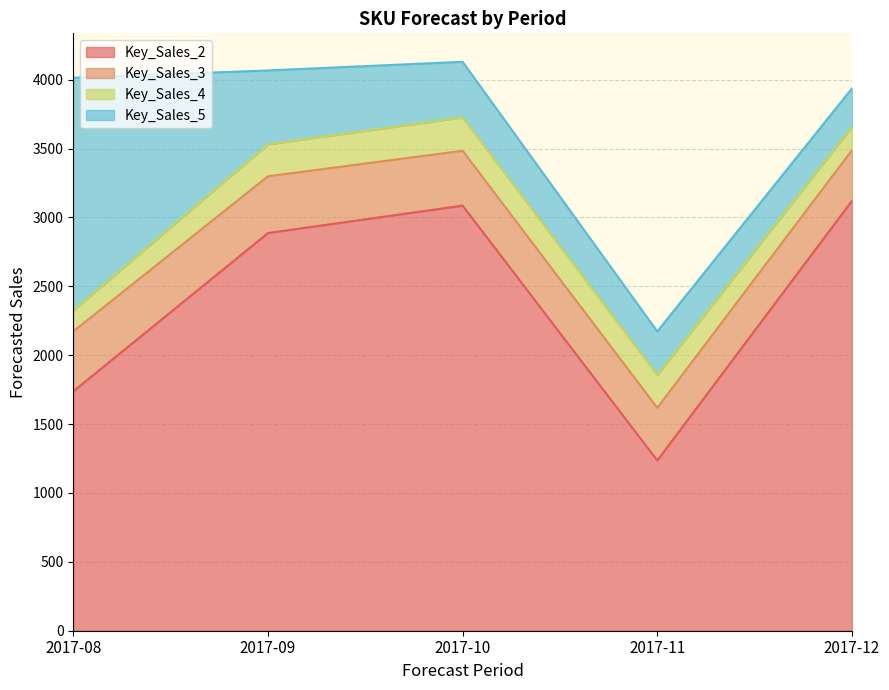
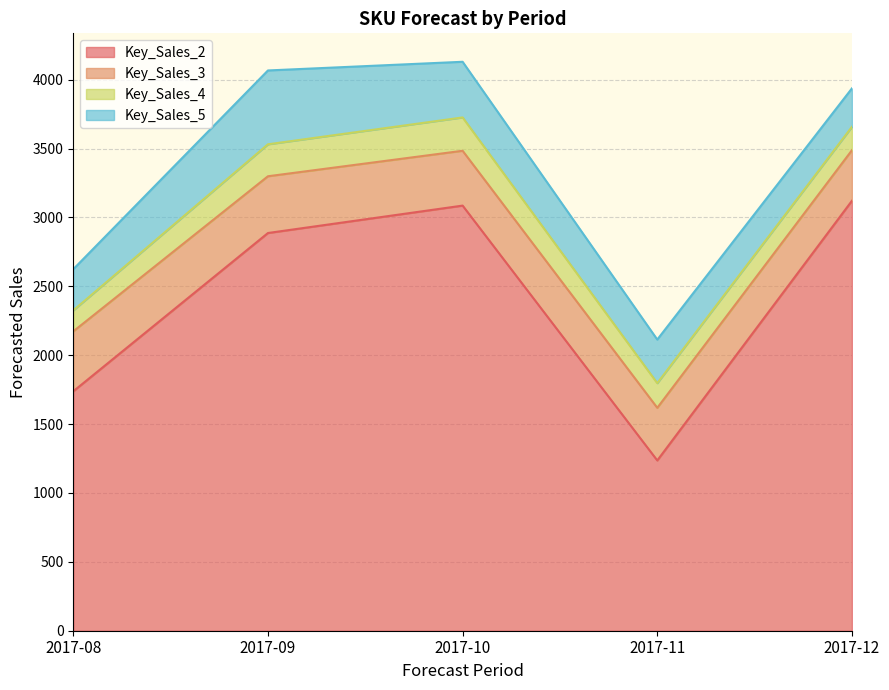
Key_Sales_5, 2017-08: 1690 -> 300
Key_Sales_4, 2017-11: 240 -> 180
